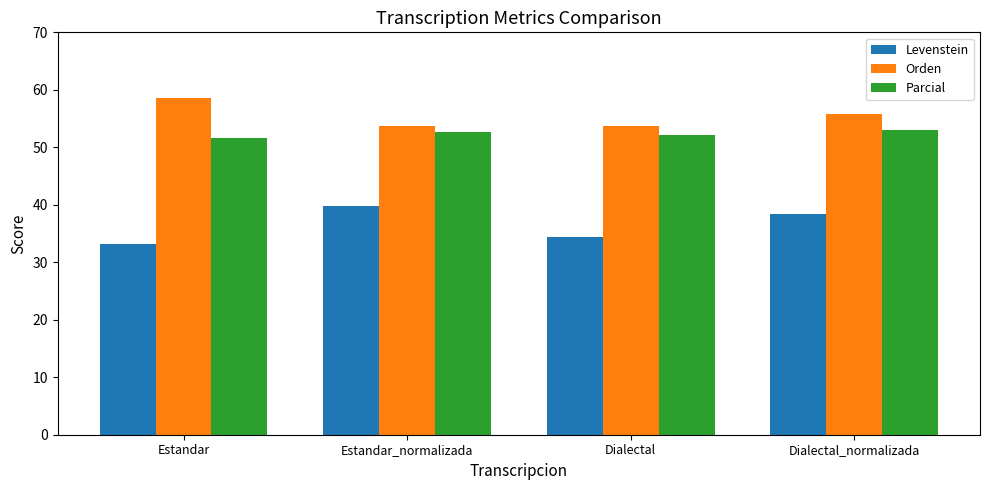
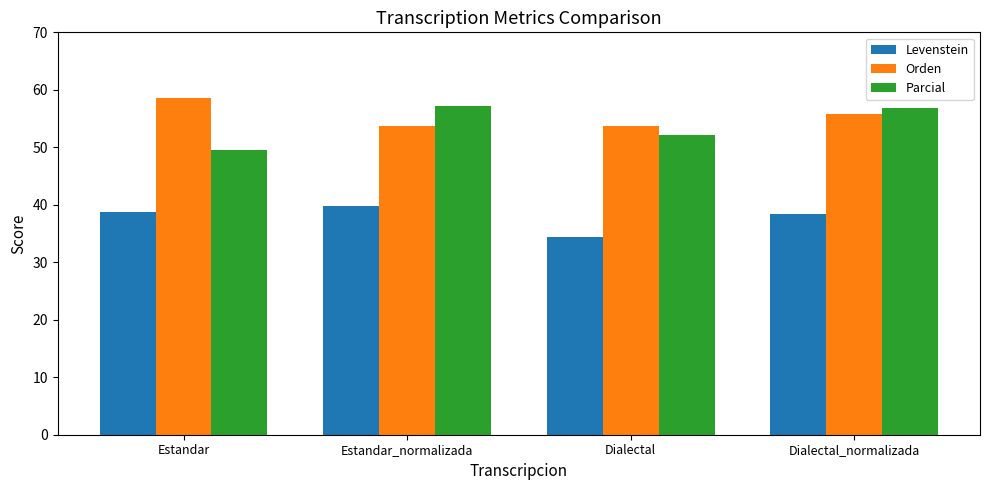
Levenstein, Estandar: 33 -> 39
Parcial, Estandar: 52 -> 49
Parcial, Estandar_normalizada: 53 -> 57
Parcial, Dialectal_normalizada: 53 -> 57
